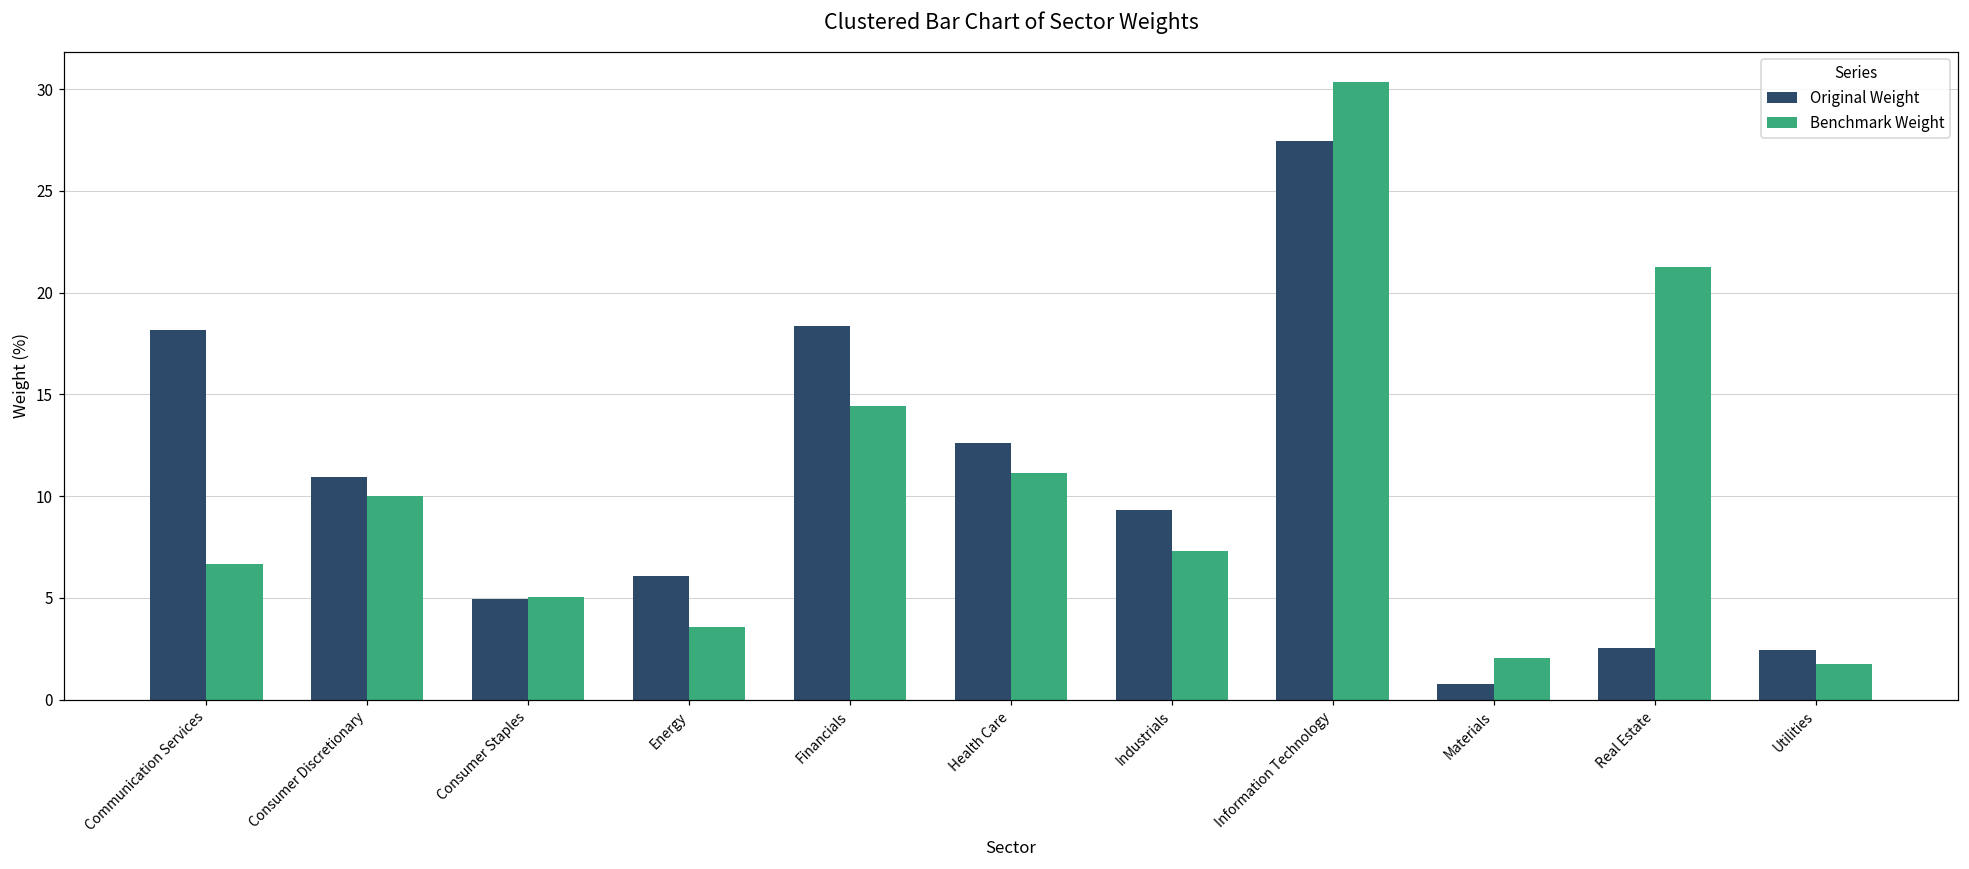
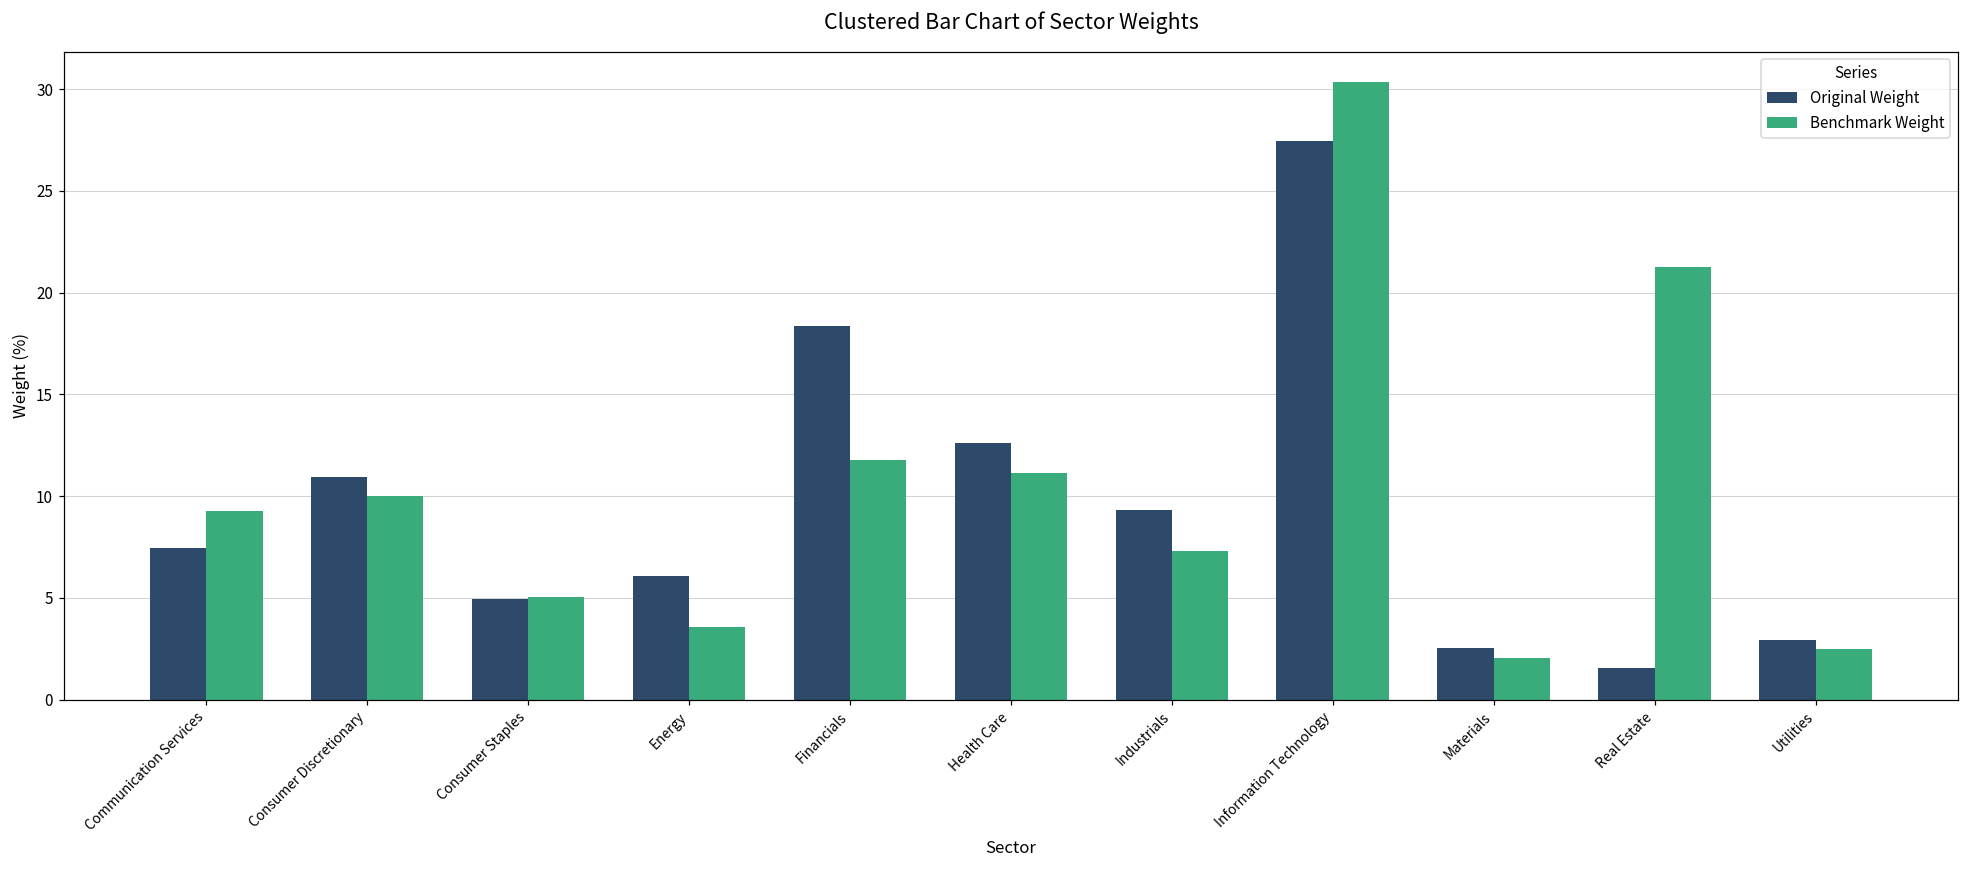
Original Weight, Communication Services: 18.2 -> 7.4
Benchmark Weight, Communication Services: 6.7 -> 9.3
Benchmark Weight, Financials: 14.4 -> 11.8
Original Weight, Materials: 0.8 -> 2.5
Original Weight, Real Estate: 2.5 -> 1.6
Original Weight, Utilities: 2.5 -> 2.9
Benchmark Weight, Utilities: 1.8 -> 2.5
